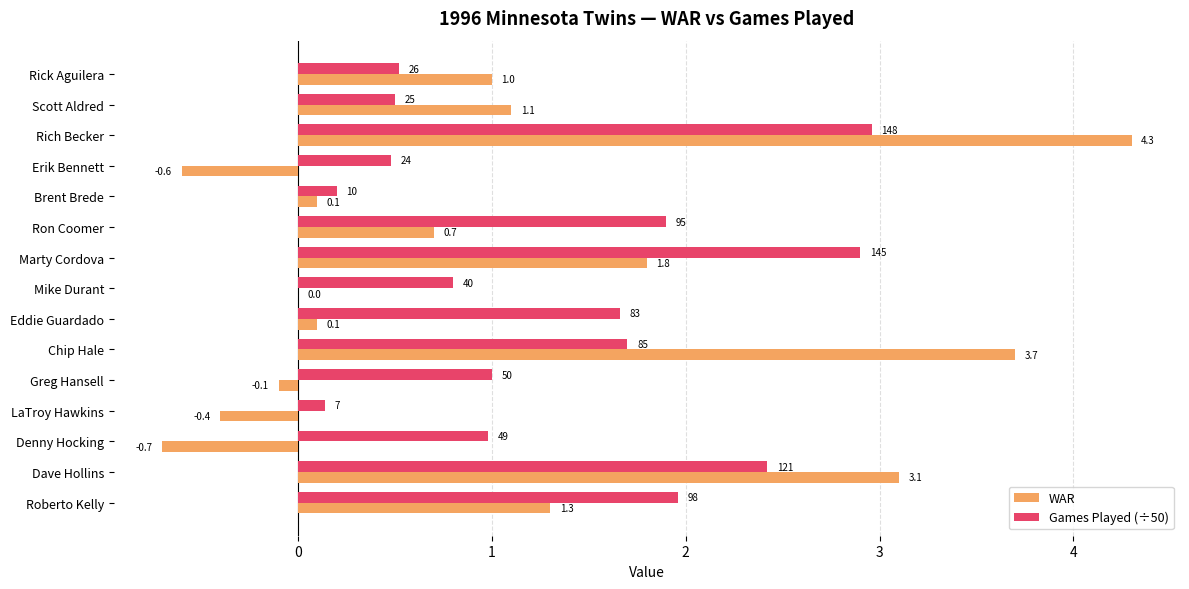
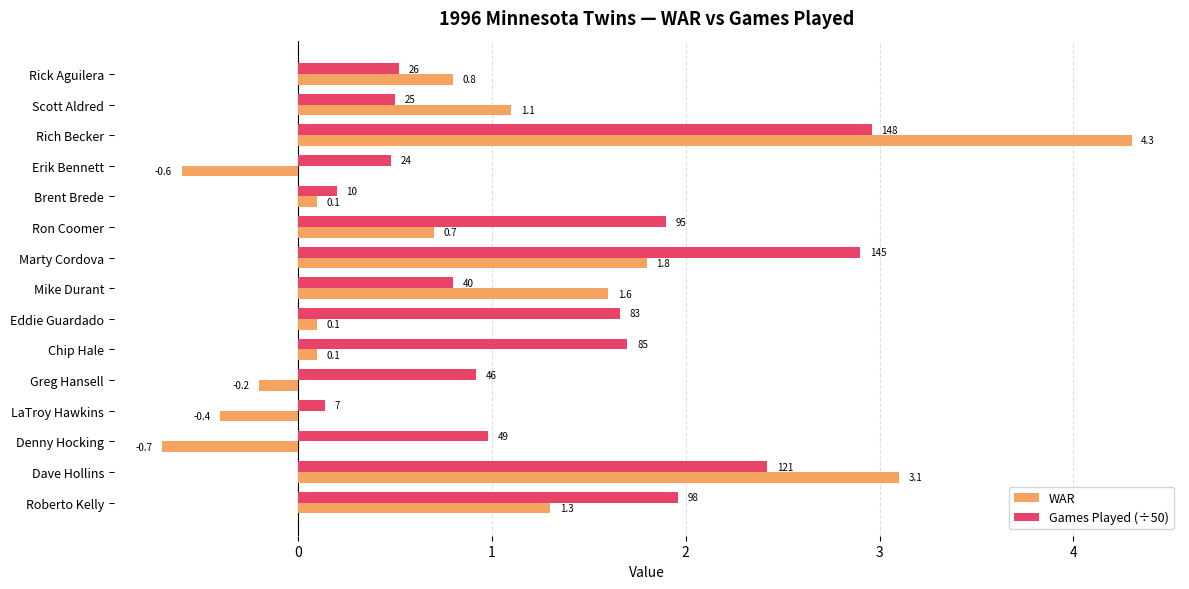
WAR, Rick Aguilera: 1.0 -> 0.8
WAR, Mike Durant: 0.0 -> 1.6
WAR, Chip Hale: 3.7 -> 0.1
Games Played (÷50), Greg Hansell: 50 -> 46
WAR, Greg Hansell: -0.1 -> -0.2
